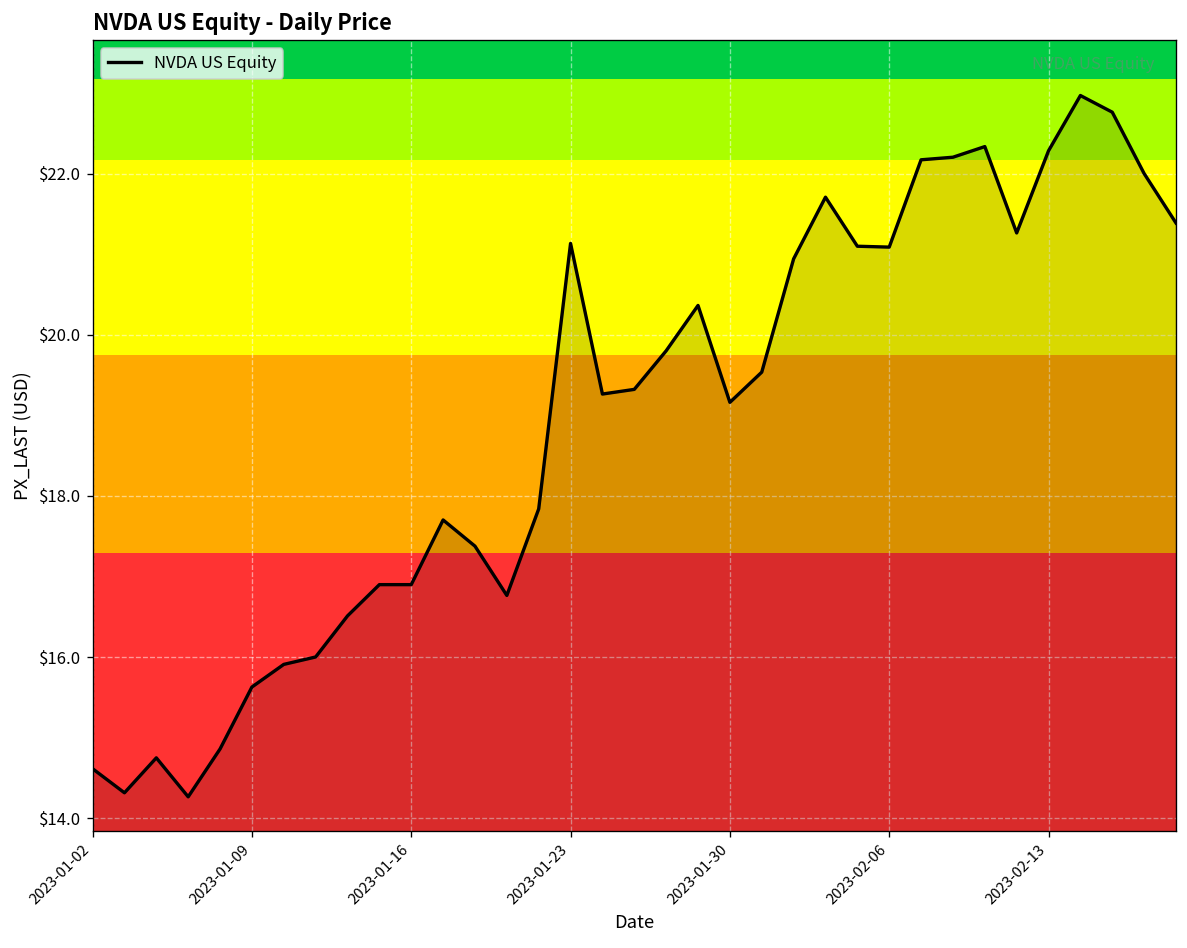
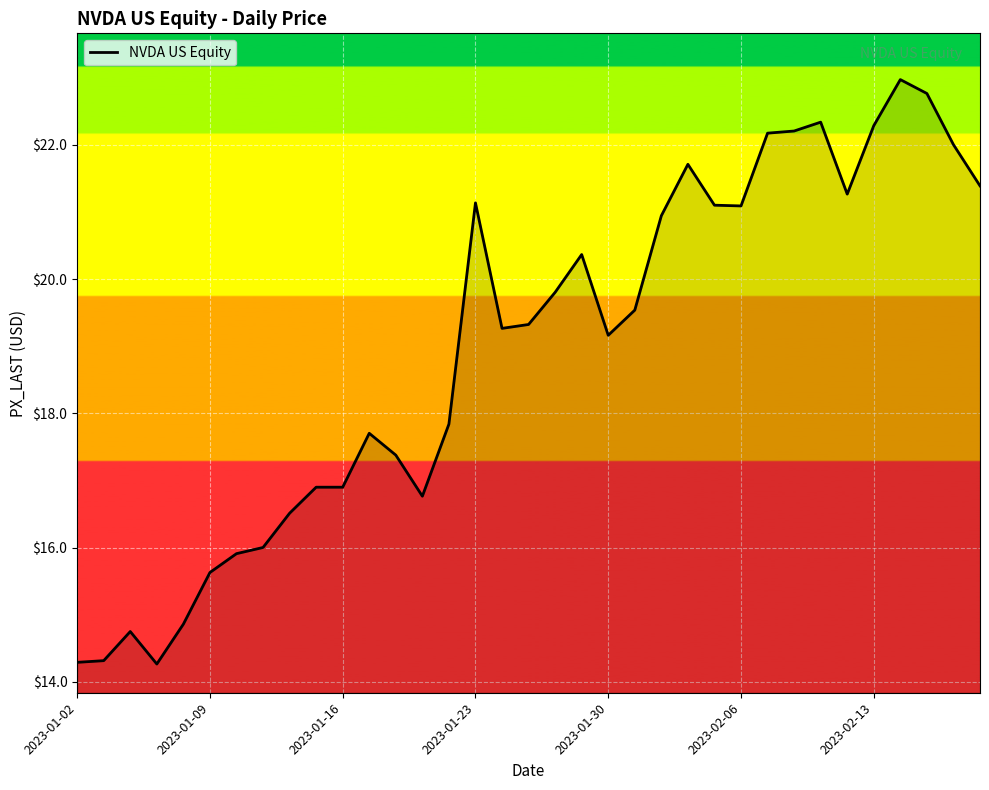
2023-01-02: $14.6 -> $14.3
